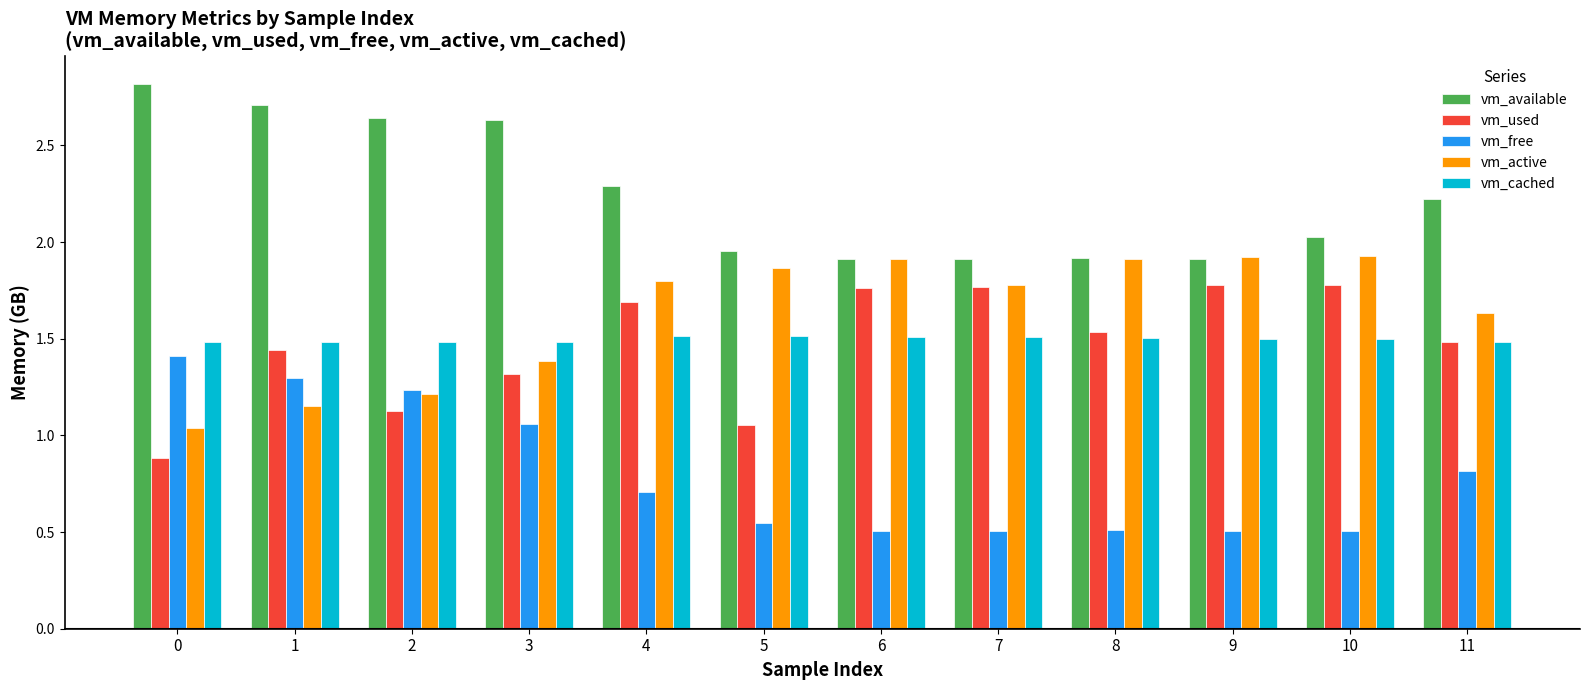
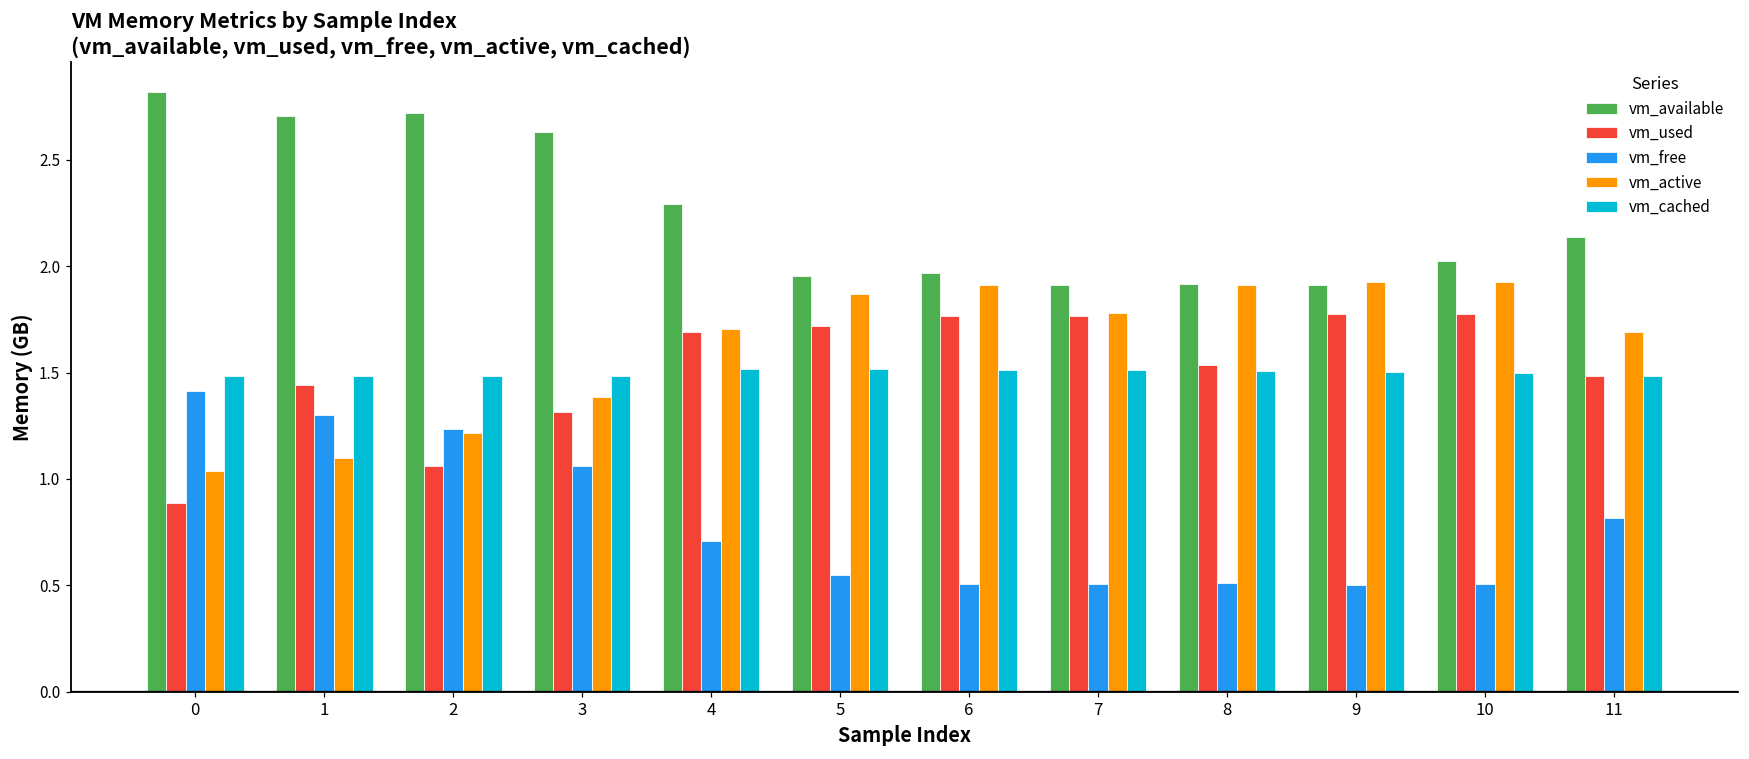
vm_active, 1: 1.15 -> 1.10
vm_available, 2: 2.64 -> 2.72
vm_used, 2: 1.13 -> 1.06
vm_active, 4: 1.80 -> 1.71
vm_used, 5: 1.06 -> 1.72
vm_available, 6: 1.91 -> 1.97
vm_available, 11: 2.22 -> 2.14
vm_active, 11: 1.63 -> 1.69
